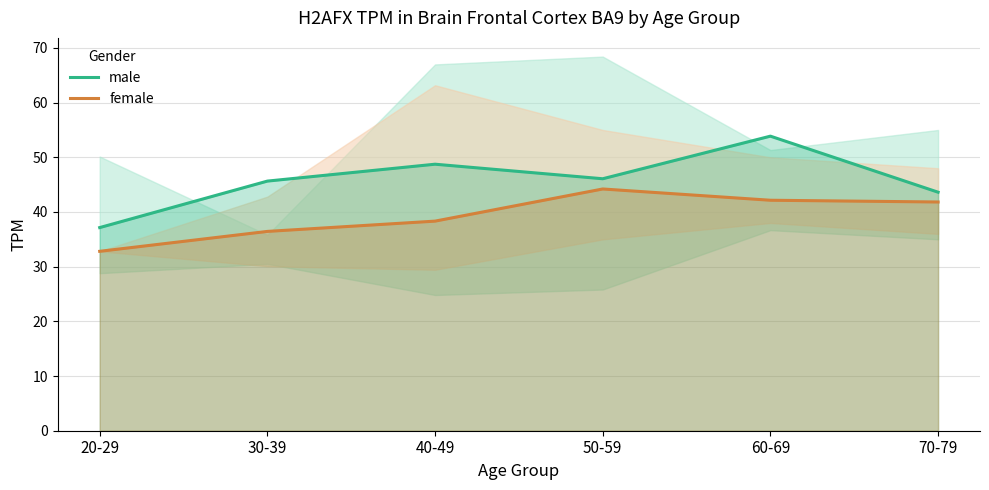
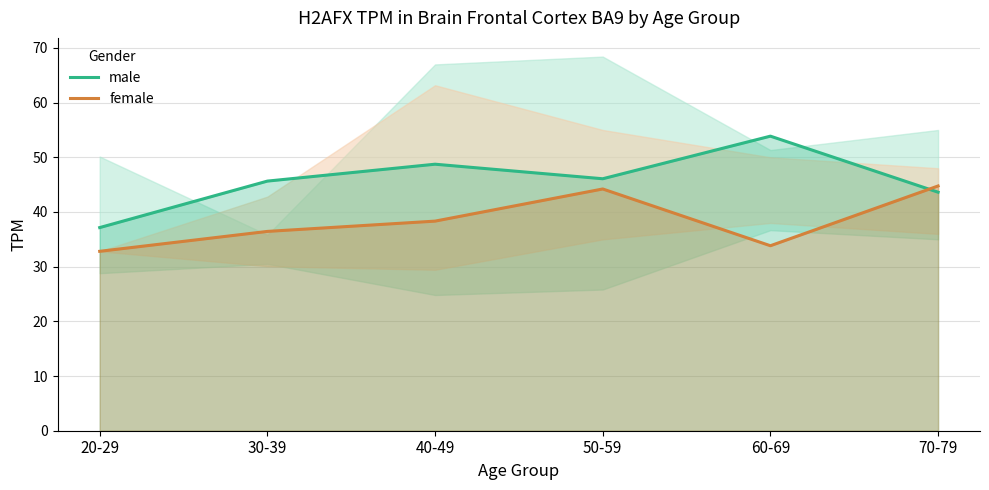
female, 60-69: 42 -> 34
female, 70-79: 42 -> 45
